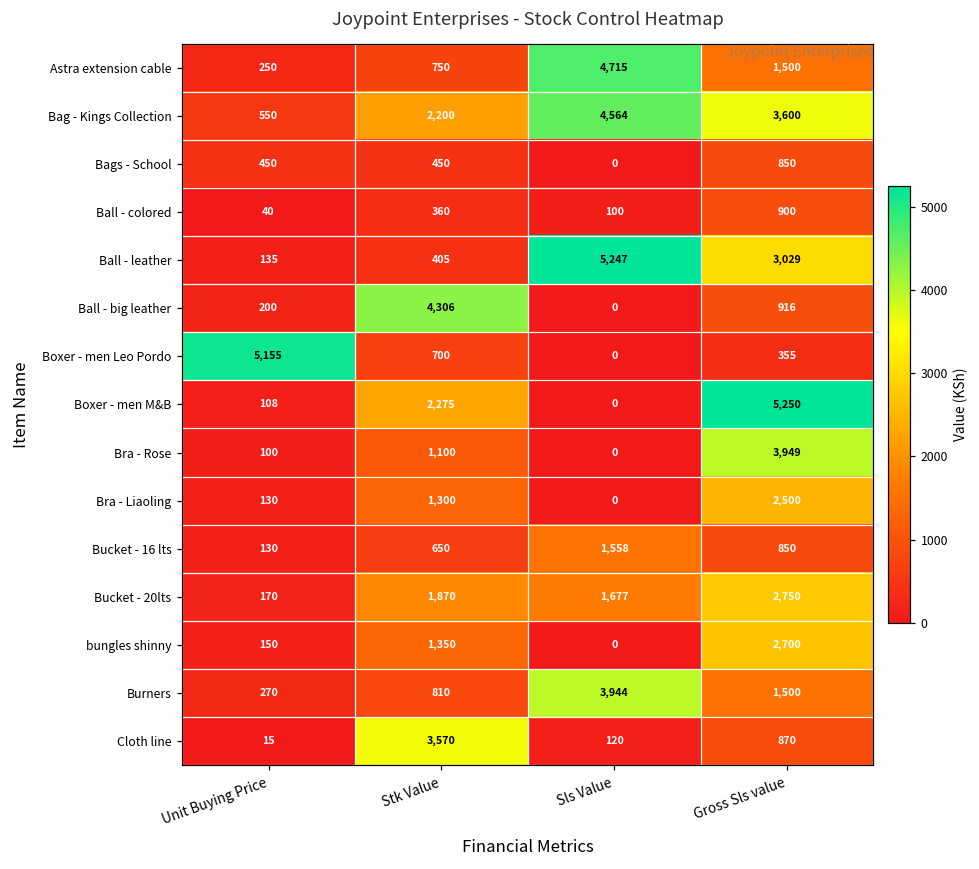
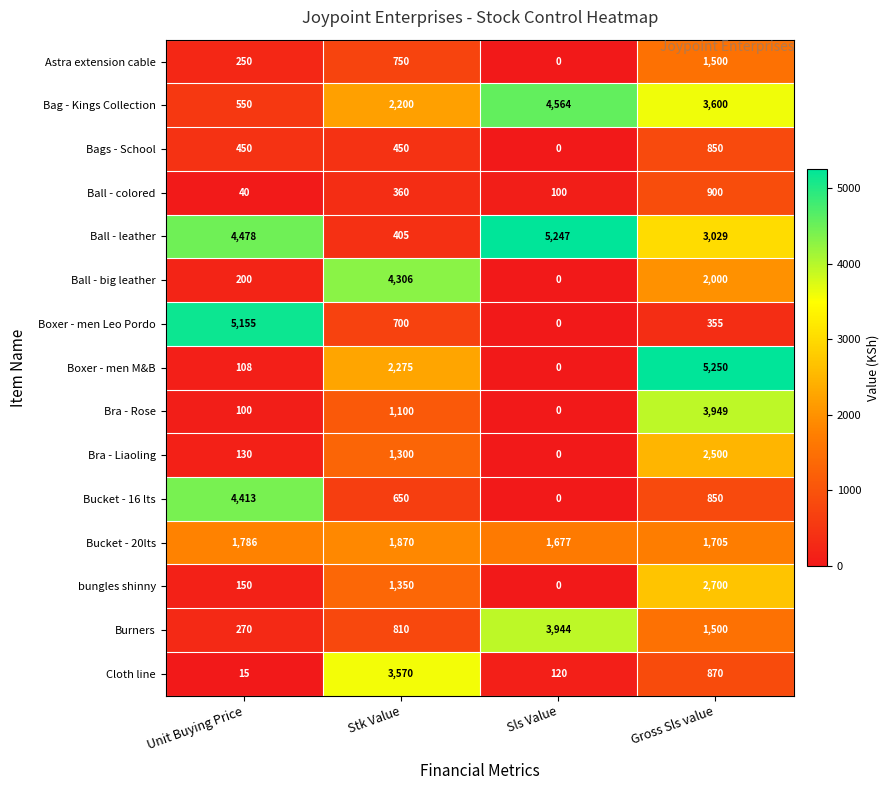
Astra extension cable, Sls Value: 4,715 -> 0
Ball - leather, Unit Buying Price: 135 -> 4,478
Ball - big leather, Gross Sls value: 916 -> 2,000
Bucket - 16 lts, Unit Buying Price: 130 -> 4,413
Bucket - 16 lts, Sls Value: 1,558 -> 0
Bucket - 20lts, Unit Buying Price: 170 -> 1,786
Bucket - 20lts, Gross Sls value: 2,750 -> 1,705
